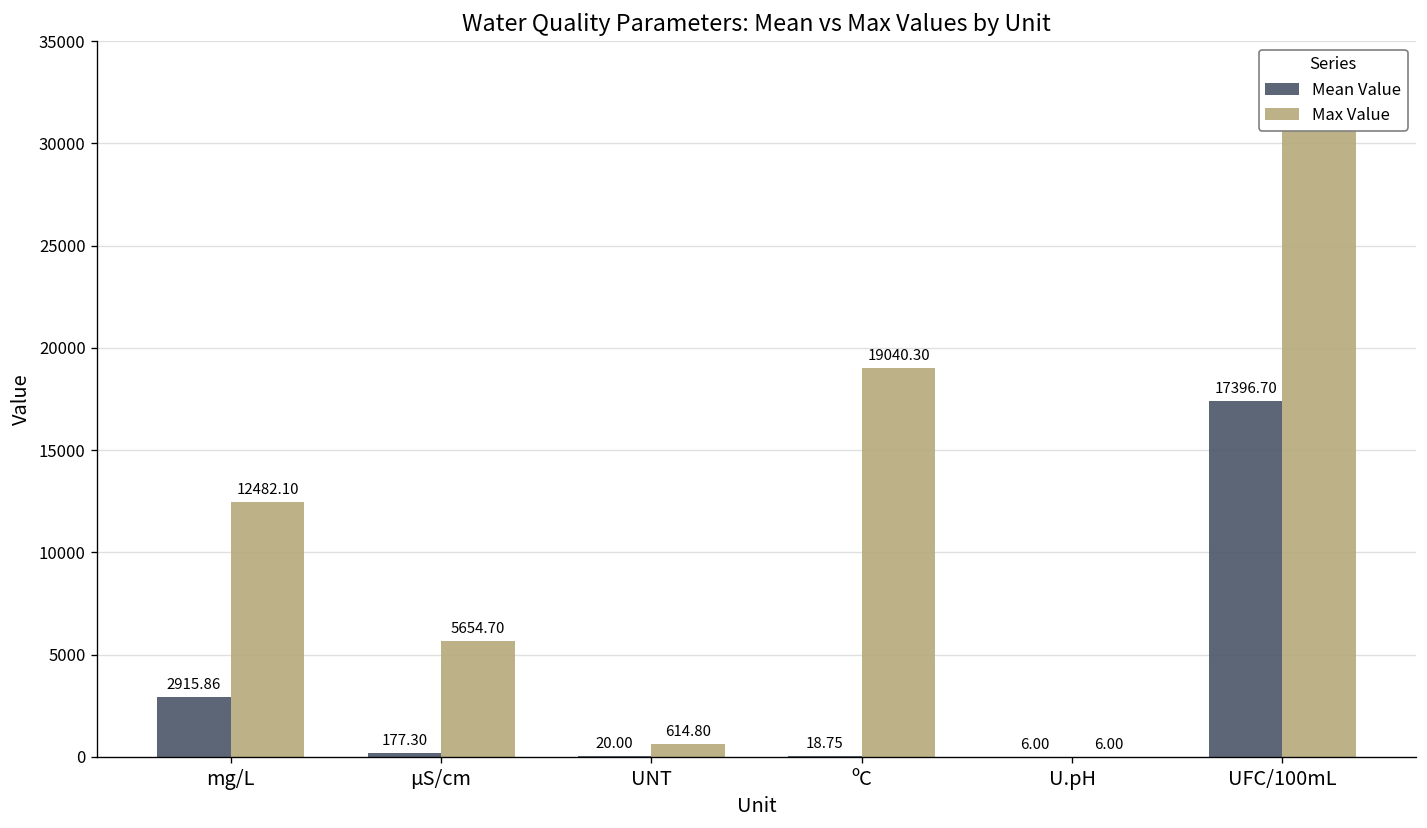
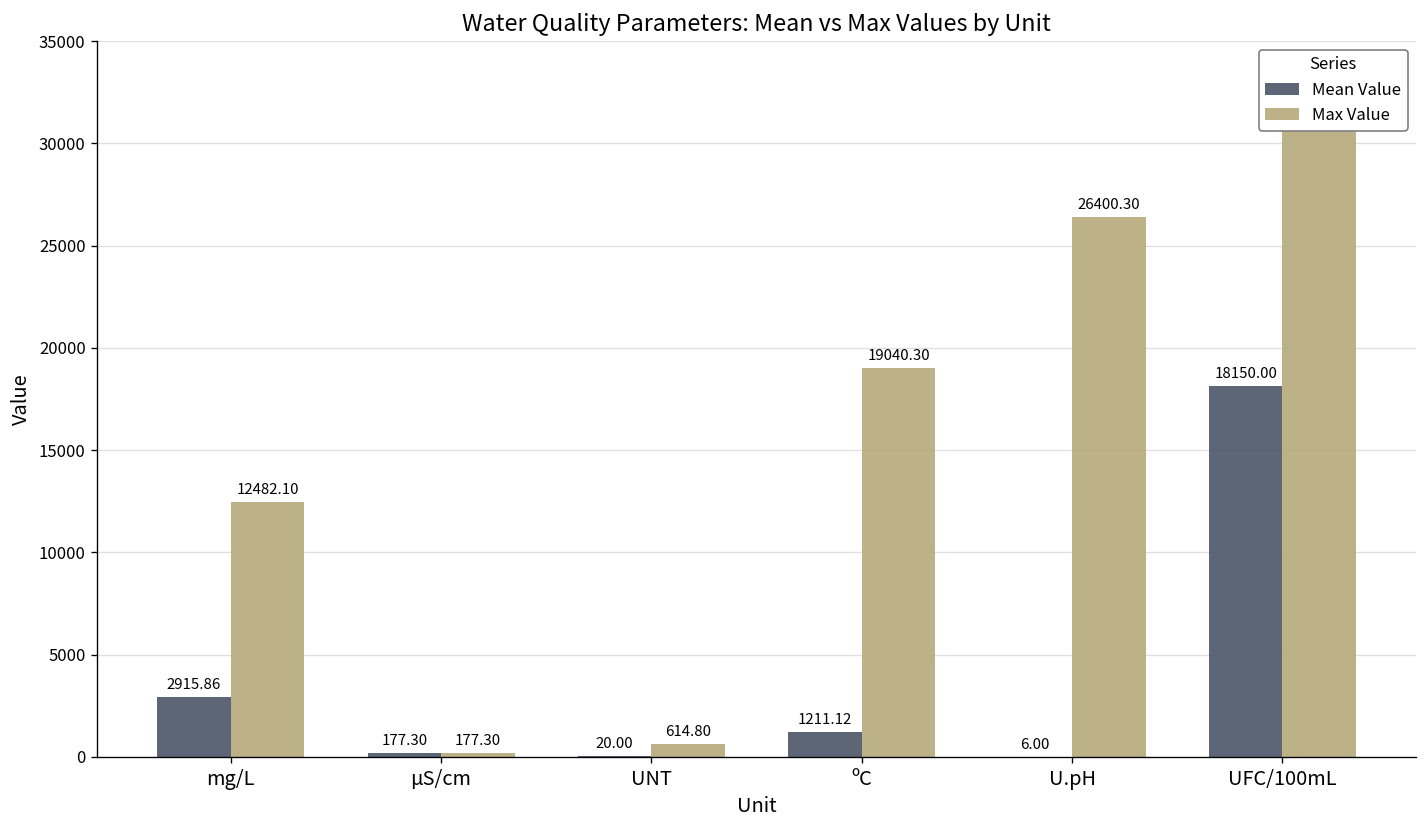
Max Value, µS/cm: 5654.70 -> 177.30
Mean Value, ºC: 18.75 -> 1211.12
Max Value, U.pH: 6.00 -> 26400.30
Mean Value, UFC/100mL: 17396.70 -> 18150.00
